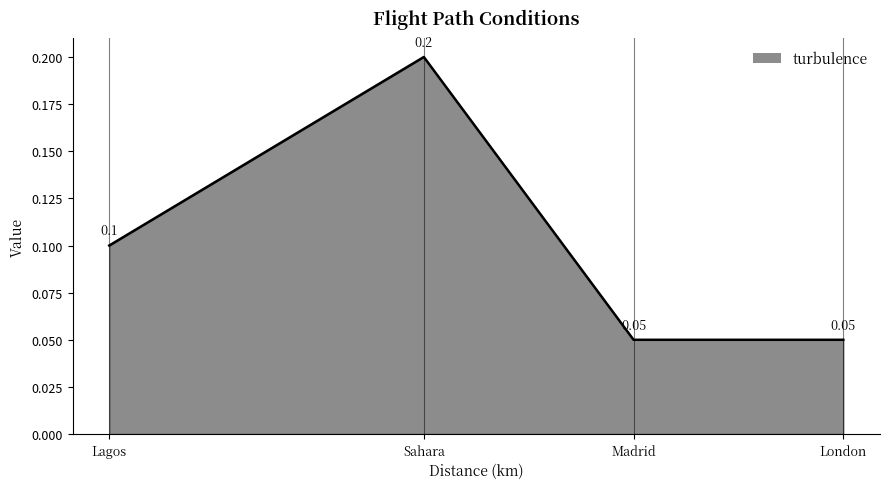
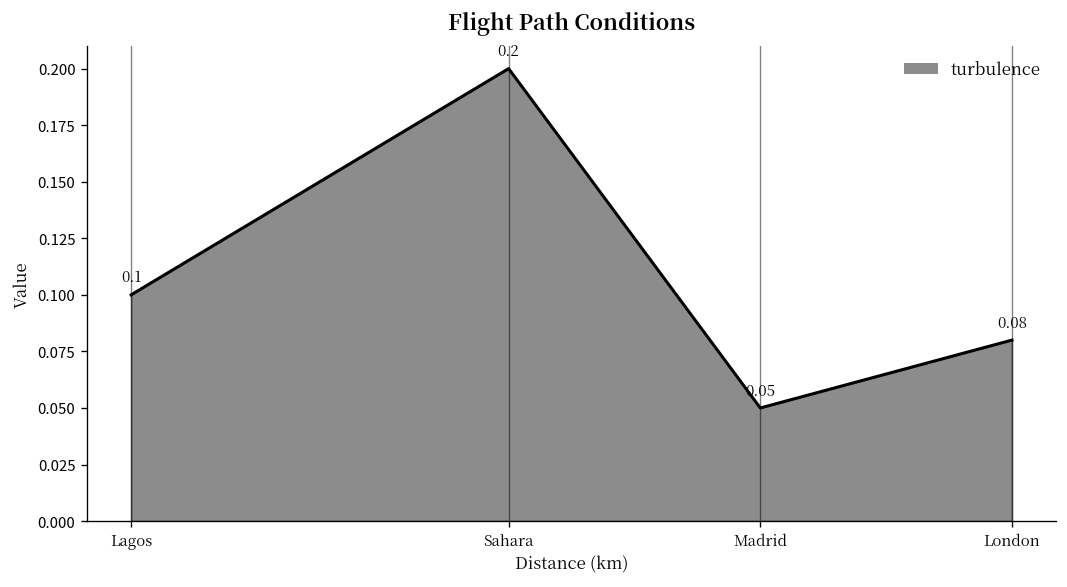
London: 0.05 -> 0.08
